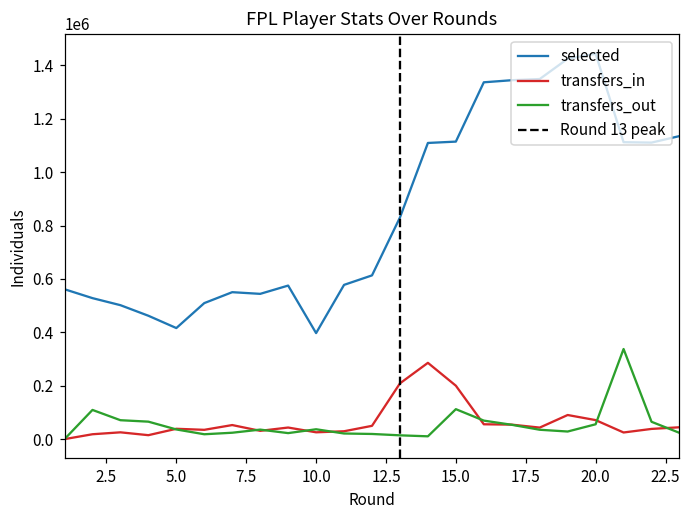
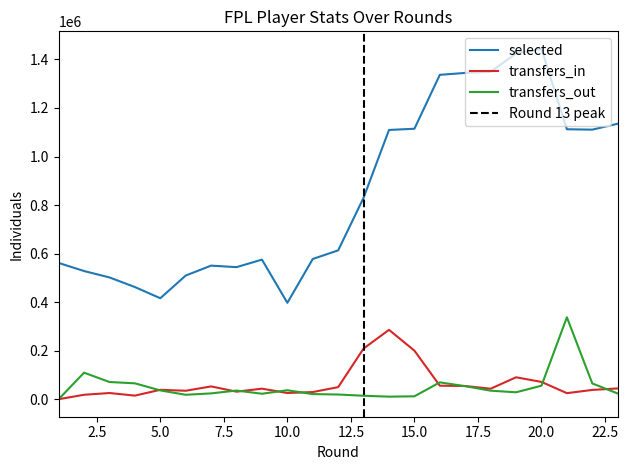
transfers_out, 15.0: 110000 -> 10000
